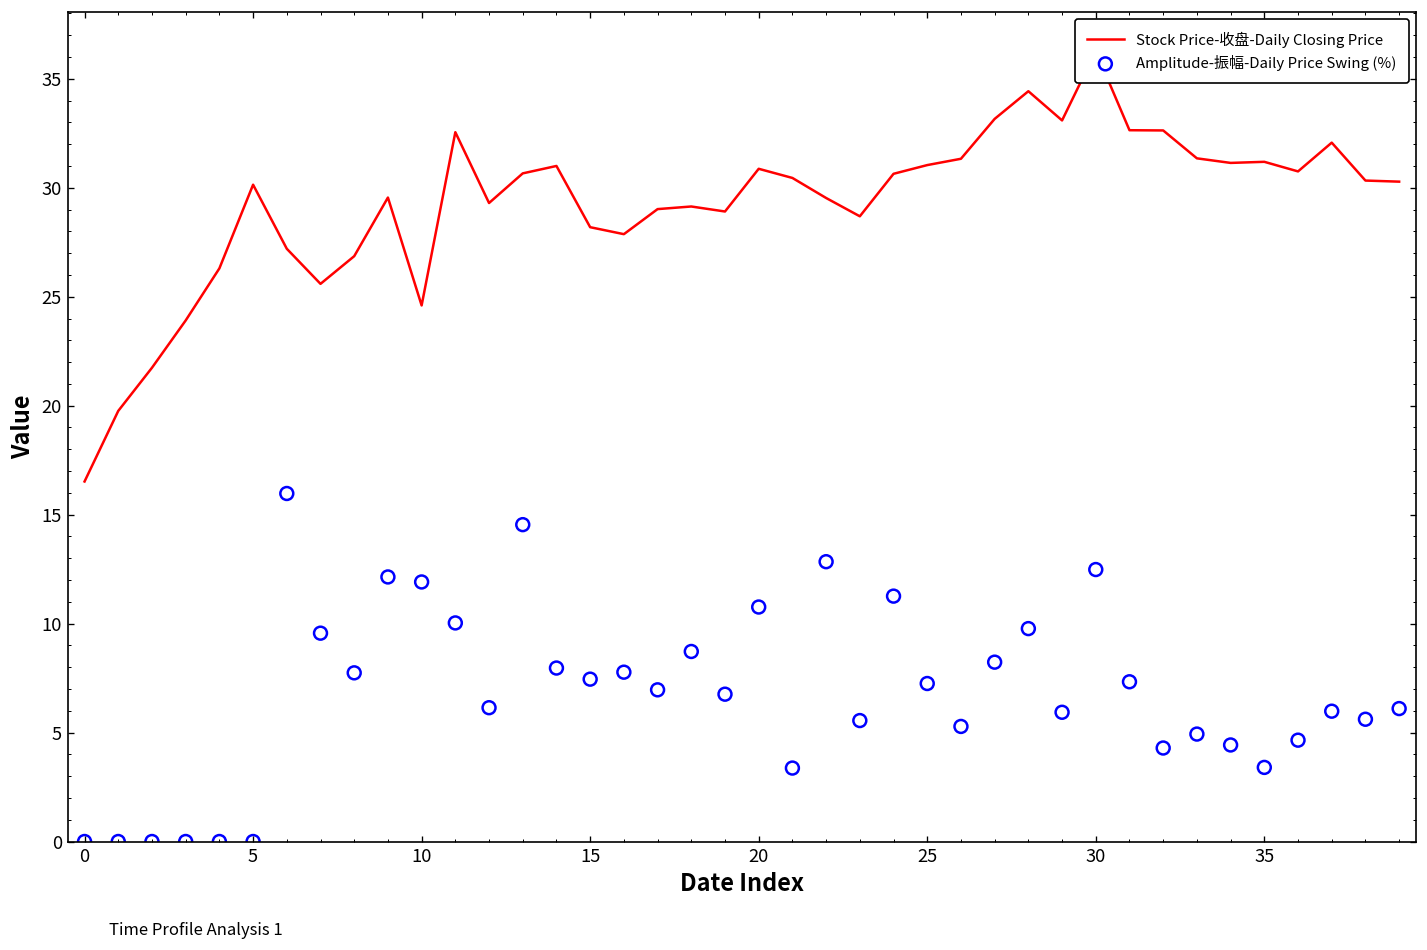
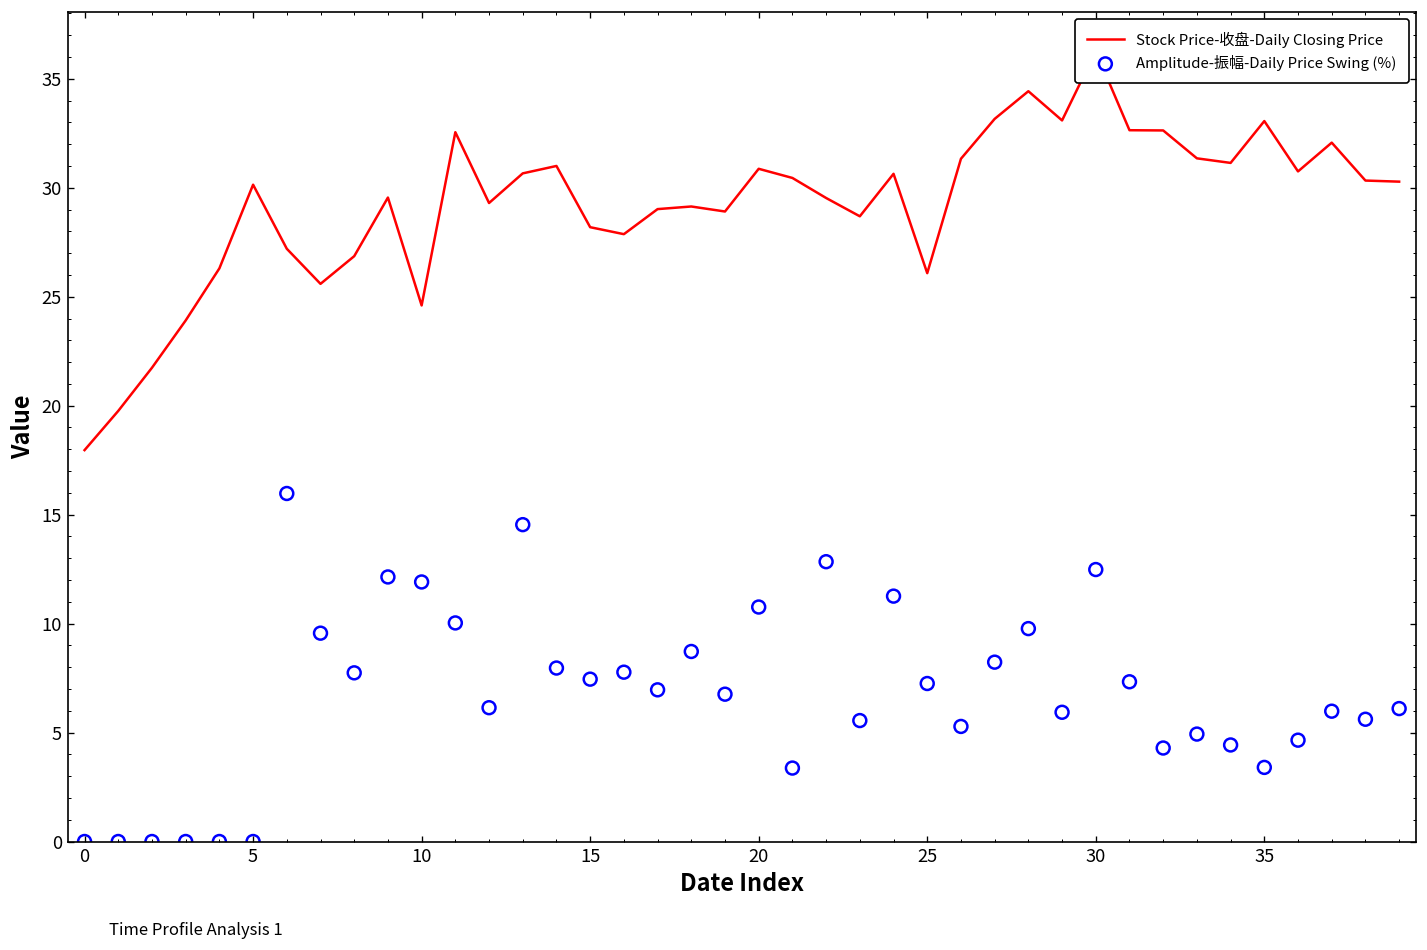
Stock Price-收盘-Daily Closing Price, 0: 16.5 -> 18.0
Stock Price-收盘-Daily Closing Price, 25: 31.0 -> 26.1
Stock Price-收盘-Daily Closing Price, 35: 31.2 -> 33.1
